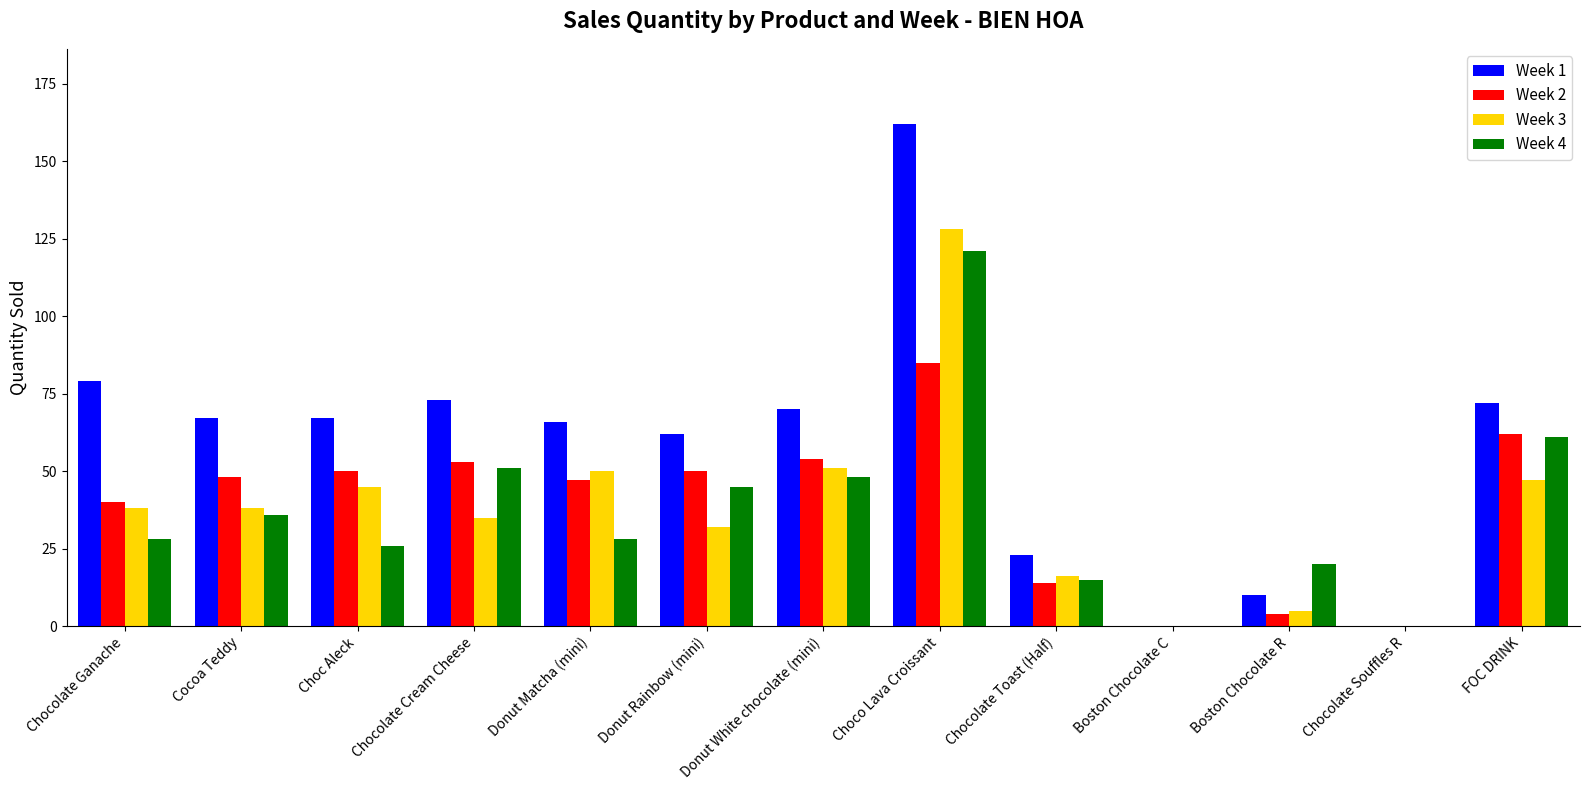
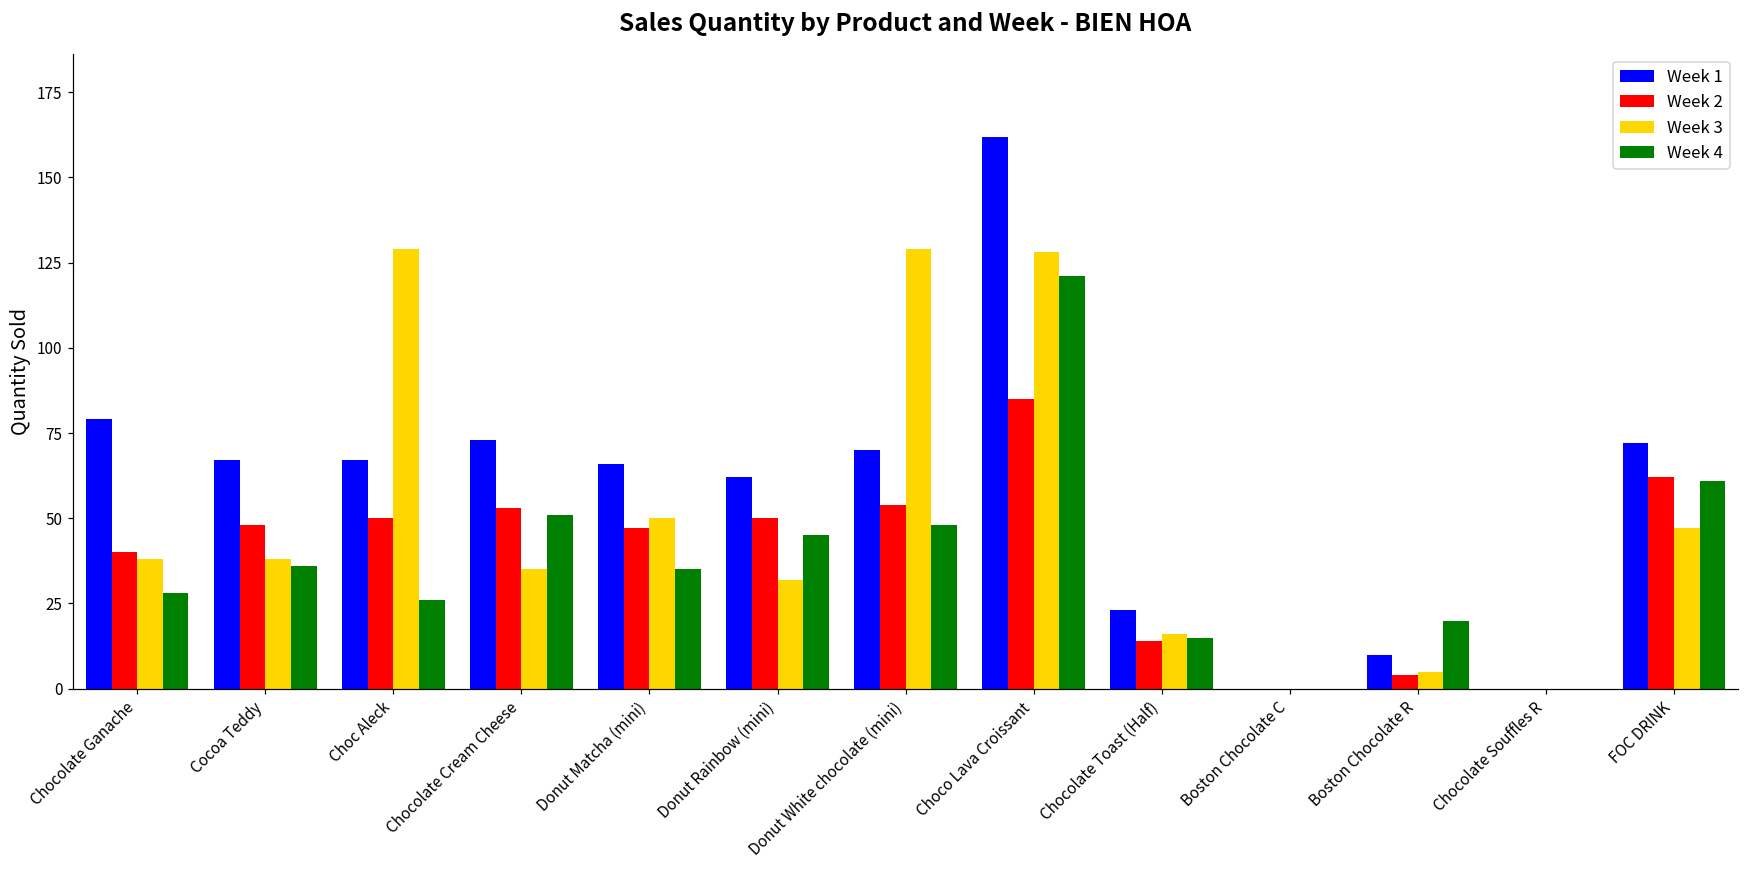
Week 3, Choc Aleck: 45 -> 129
Week 4, Donut Matcha (mini): 28 -> 35
Week 3, Donut White chocolate (mini): 51 -> 129
